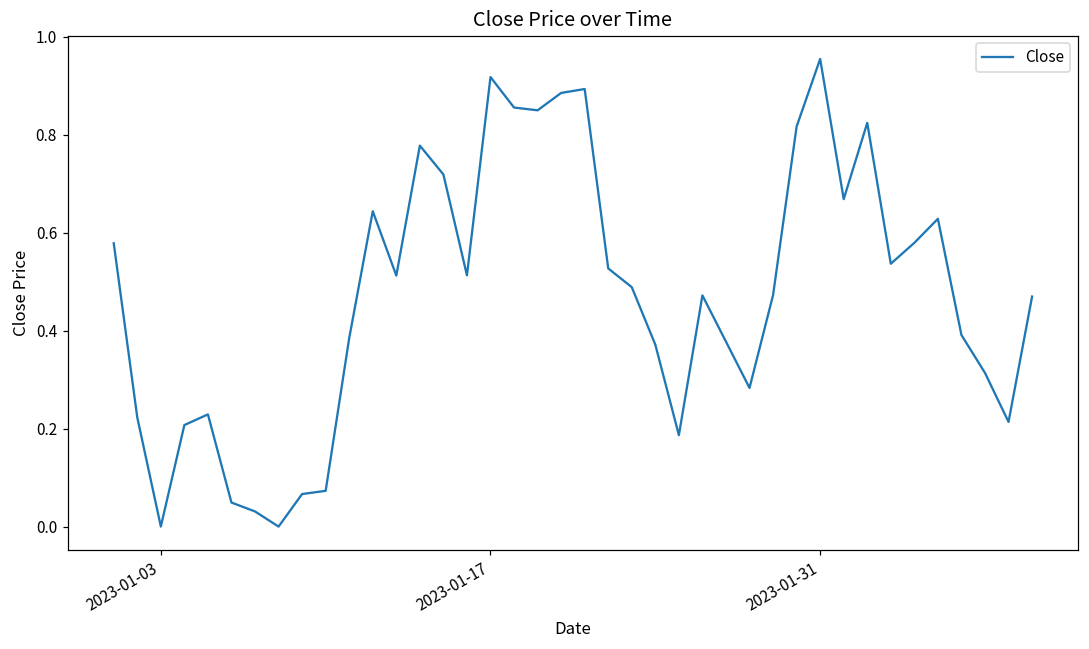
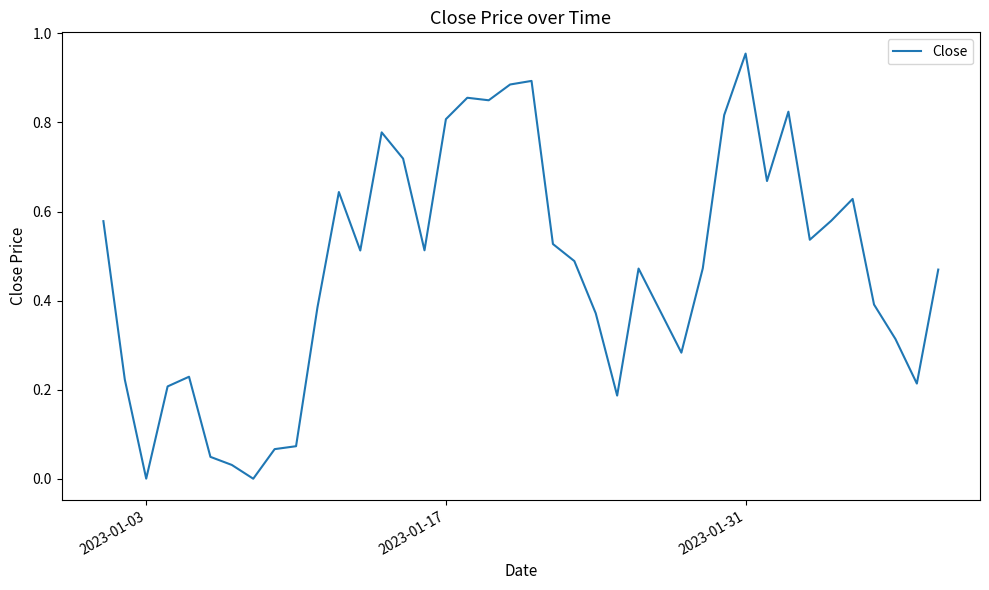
2023-01-17: 0.92 -> 0.81
